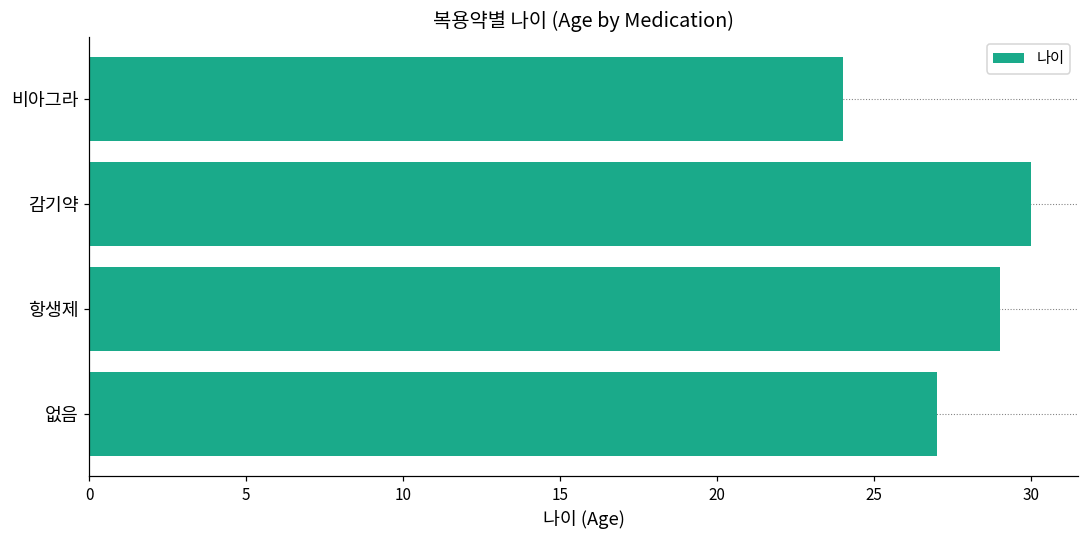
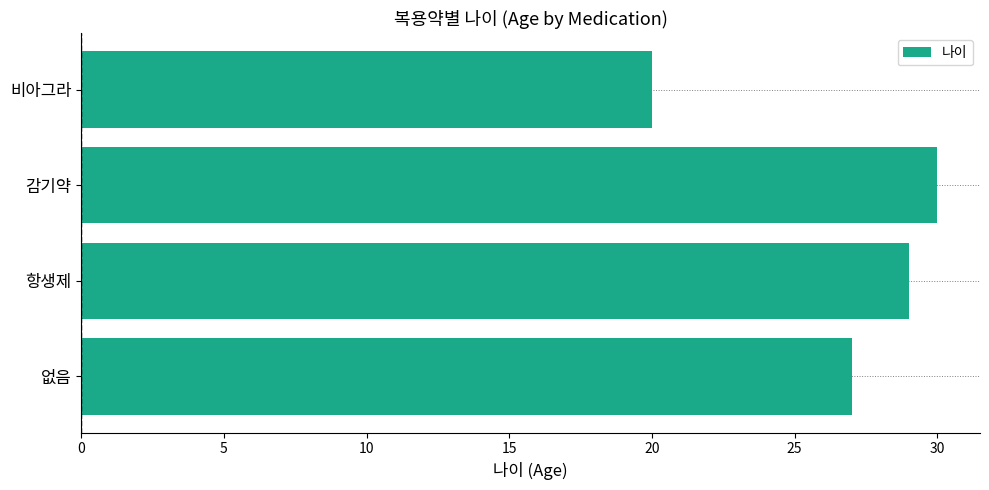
비아그라: 24 -> 20
